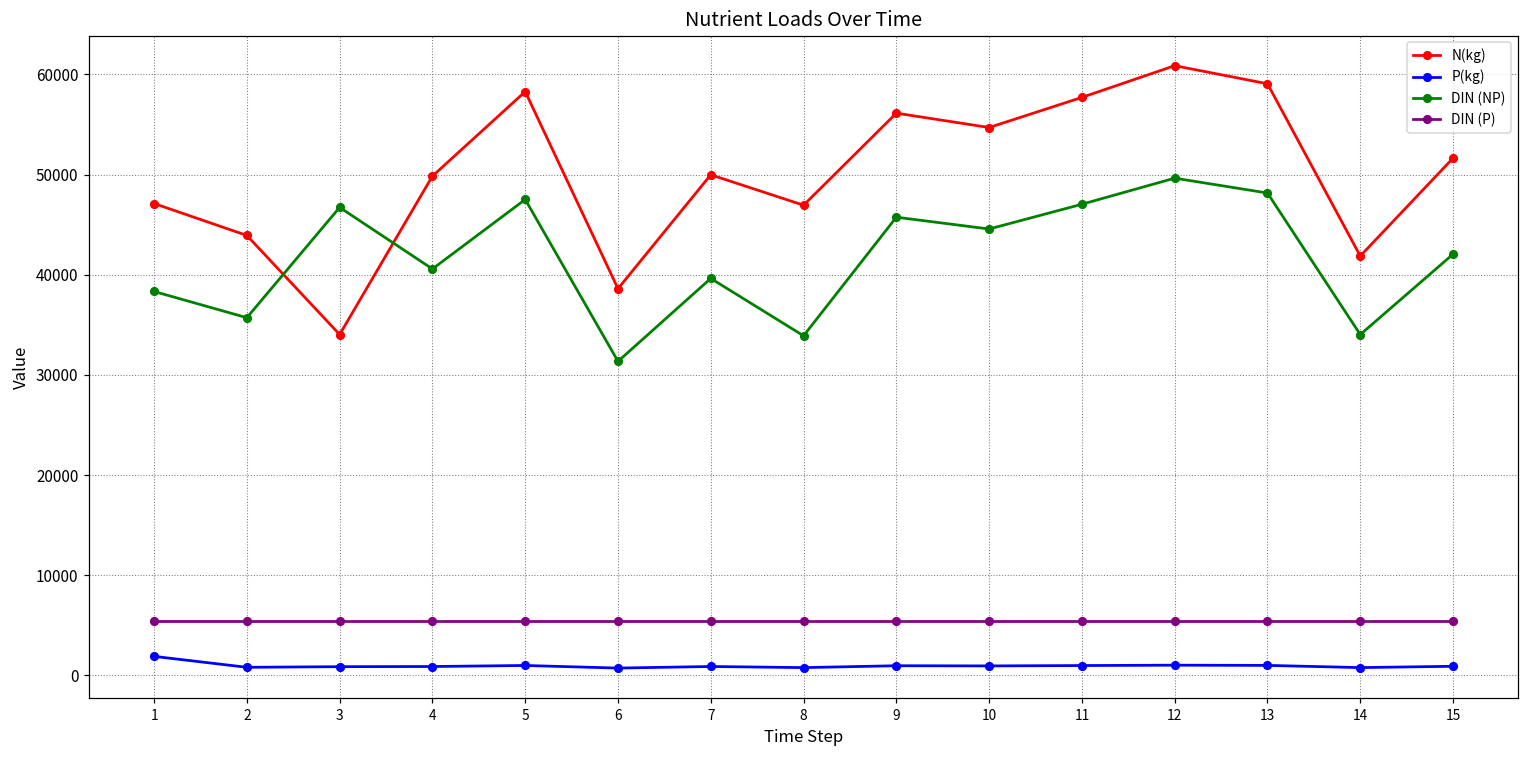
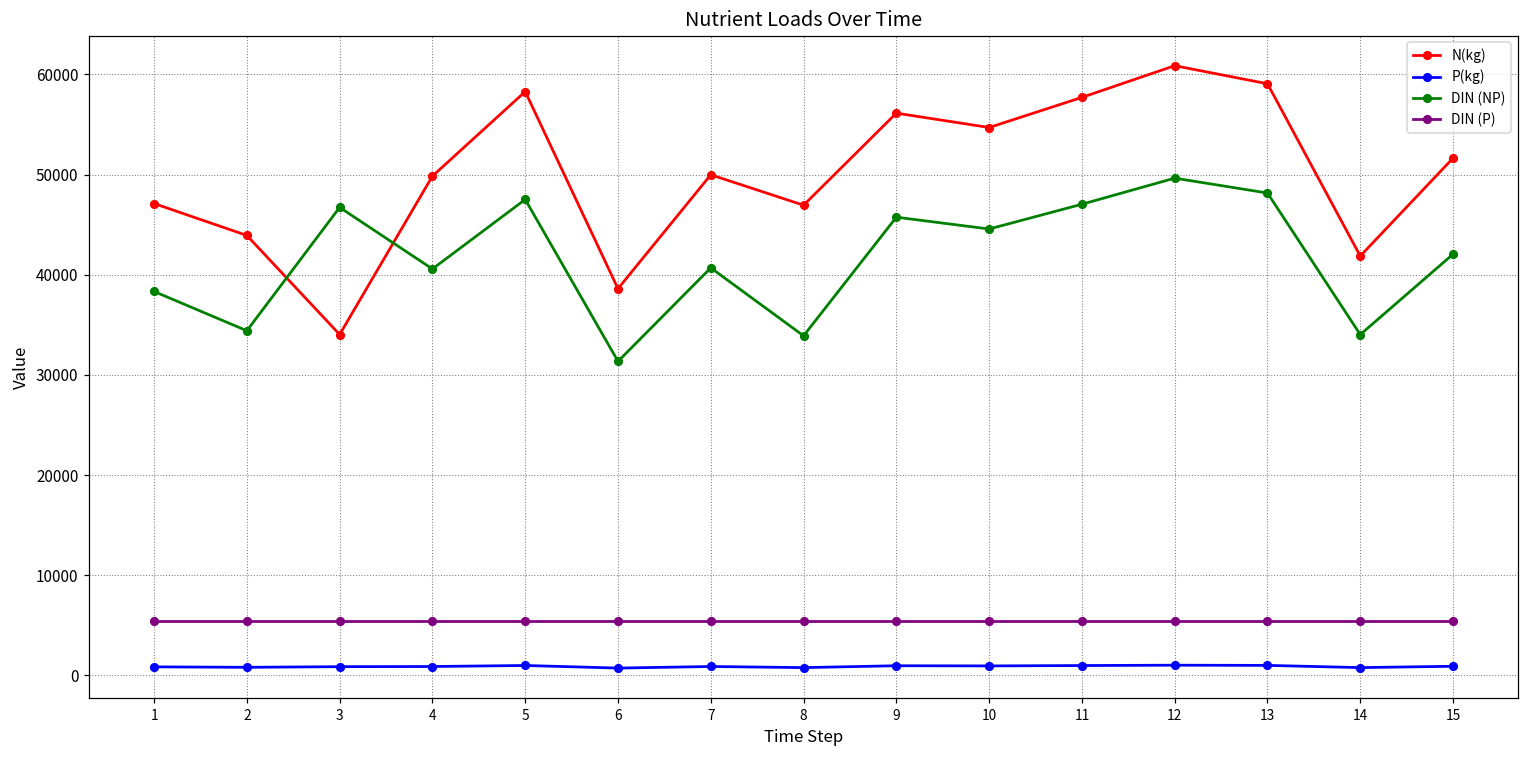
P(kg), 1: 2000 -> 1000
DIN (NP), 2: 36000 -> 34000
DIN (NP), 7: 40000 -> 41000
